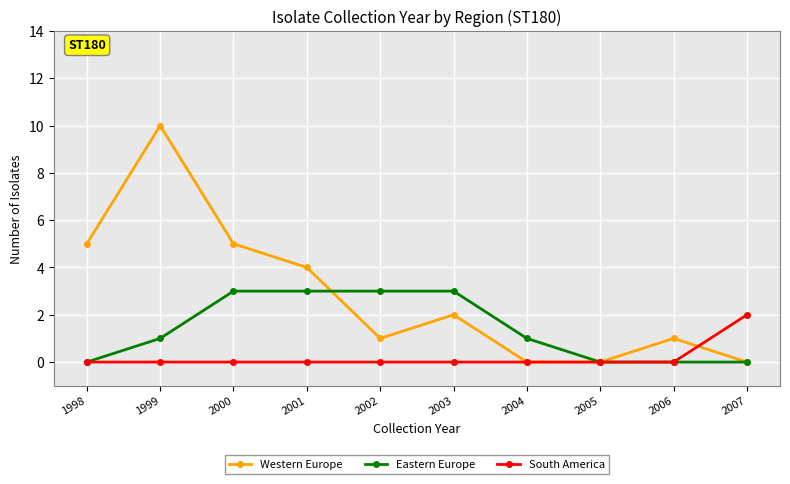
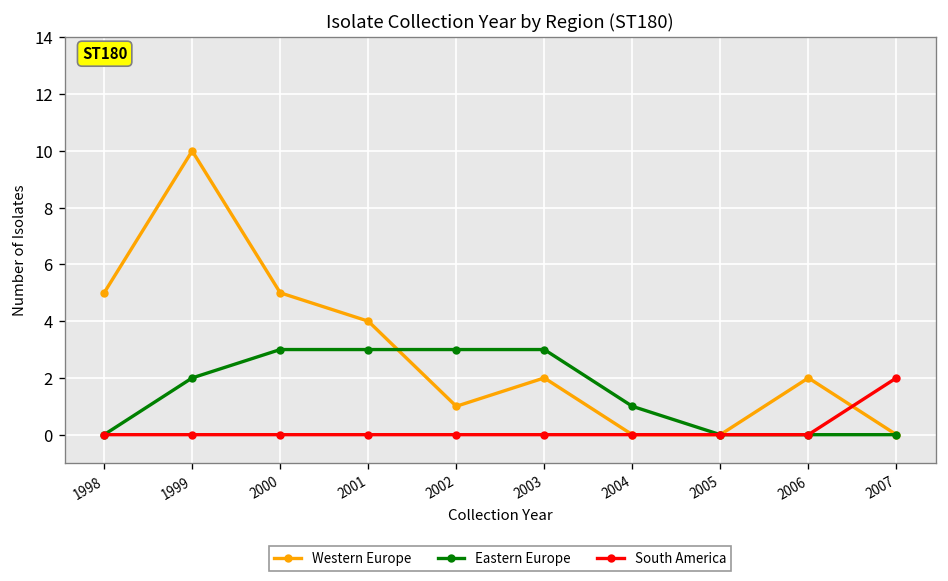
Eastern Europe, 1999: 1 -> 2
Western Europe, 2006: 1 -> 2
